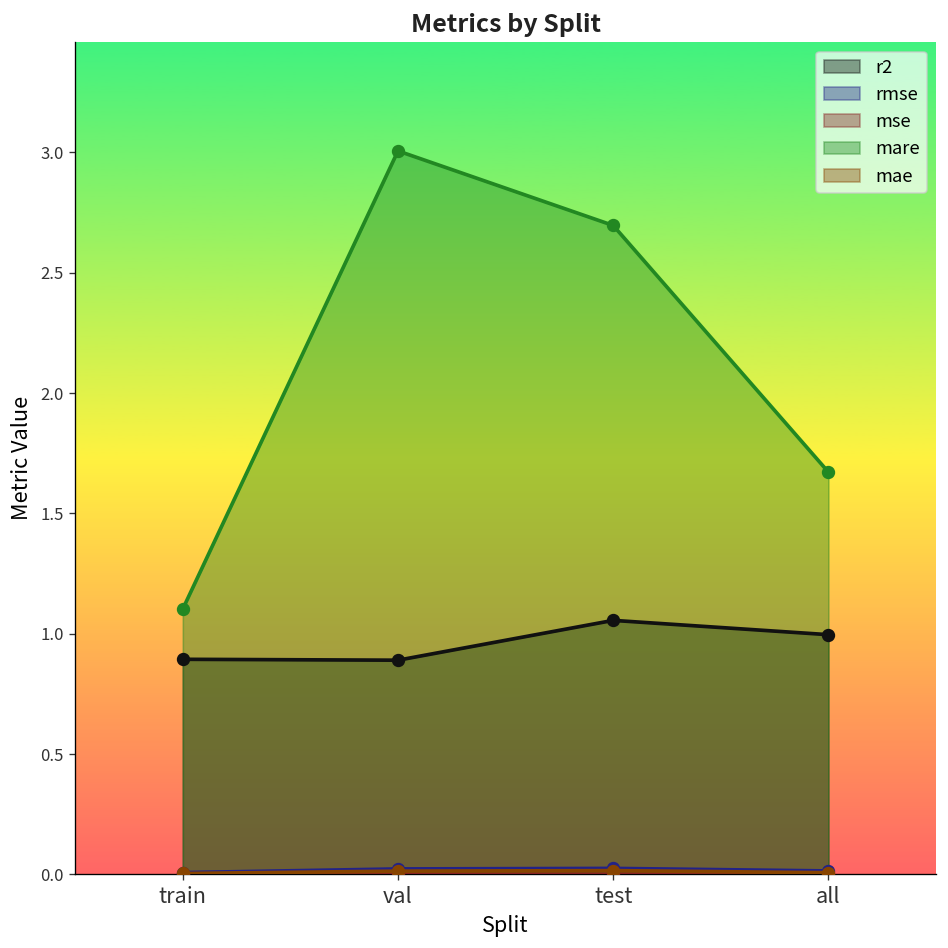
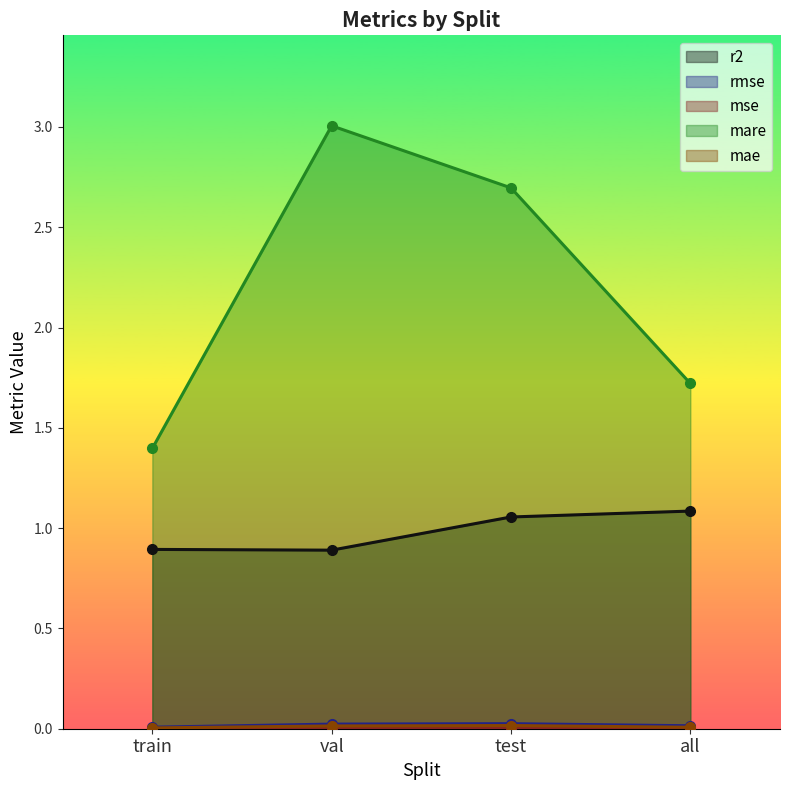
mare, train: 1.10 -> 1.40
r2, all: 1.00 -> 1.08
mare, all: 1.67 -> 1.72
